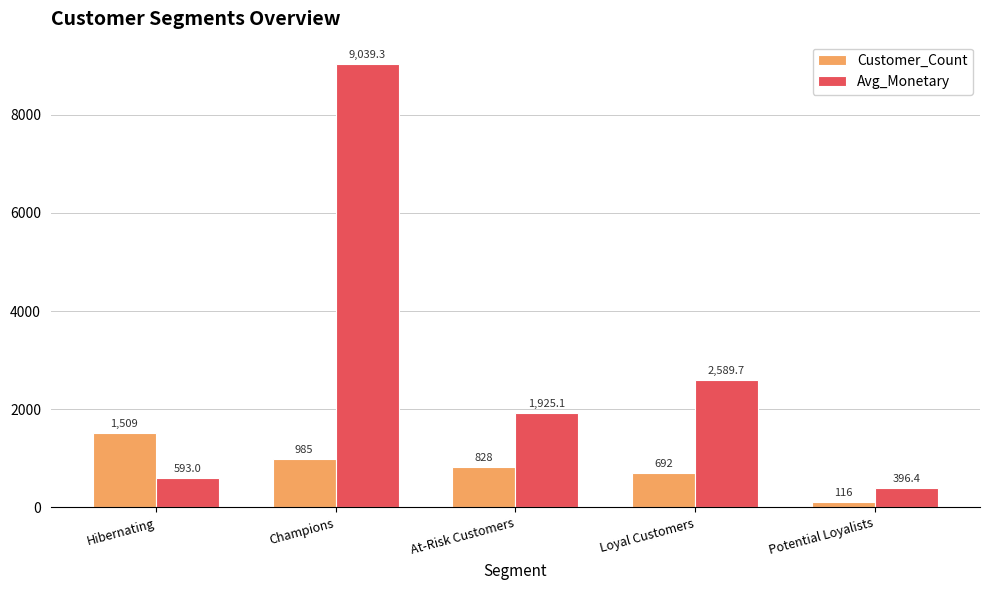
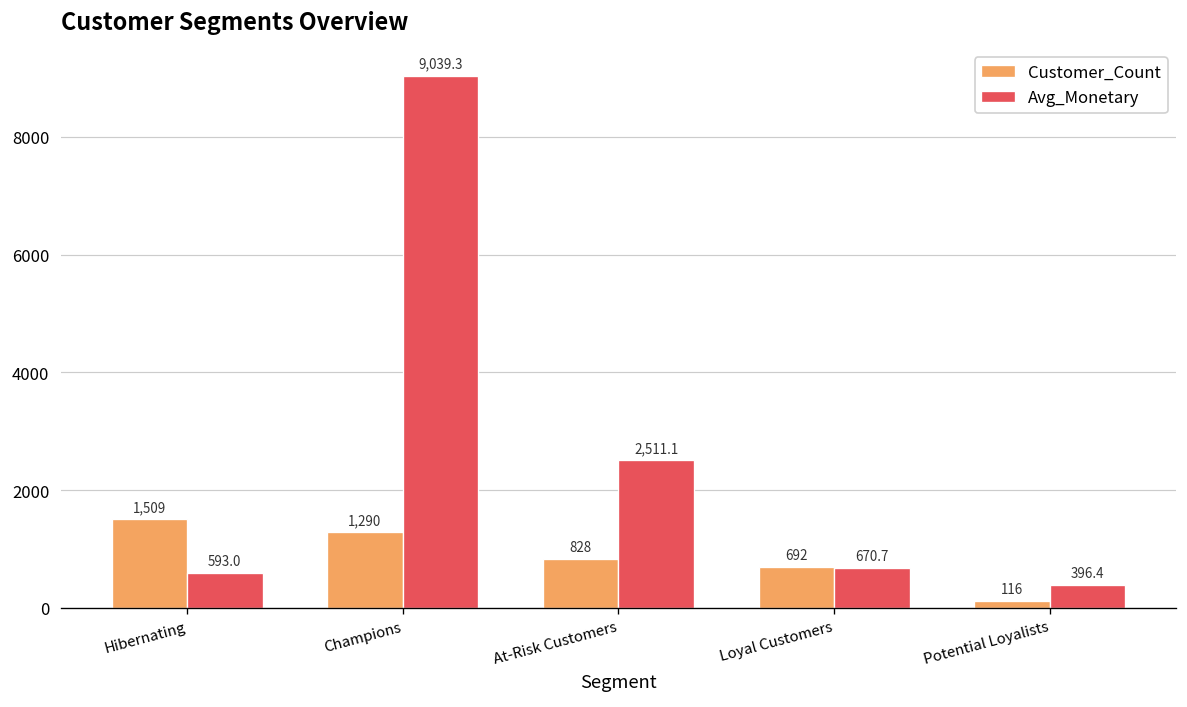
Customer_Count, Champions: 985 -> 1,290
Avg_Monetary, At-Risk Customers: 1,925.1 -> 2,511.1
Avg_Monetary, Loyal Customers: 2,589.7 -> 670.7
